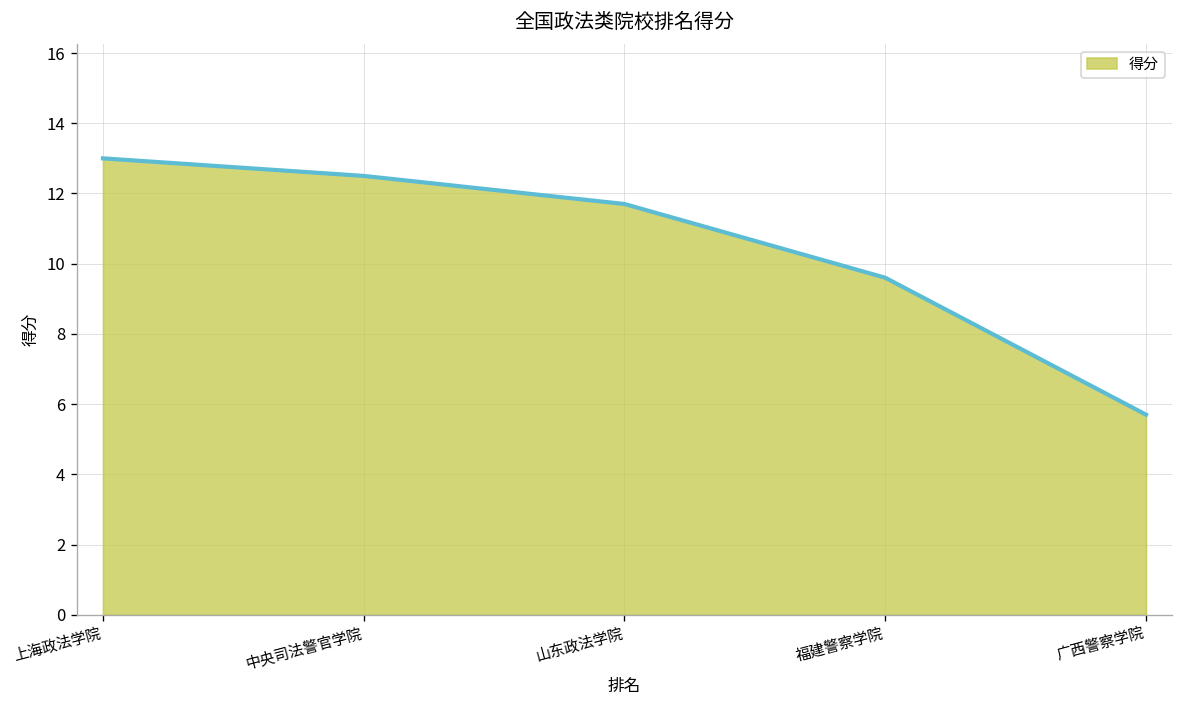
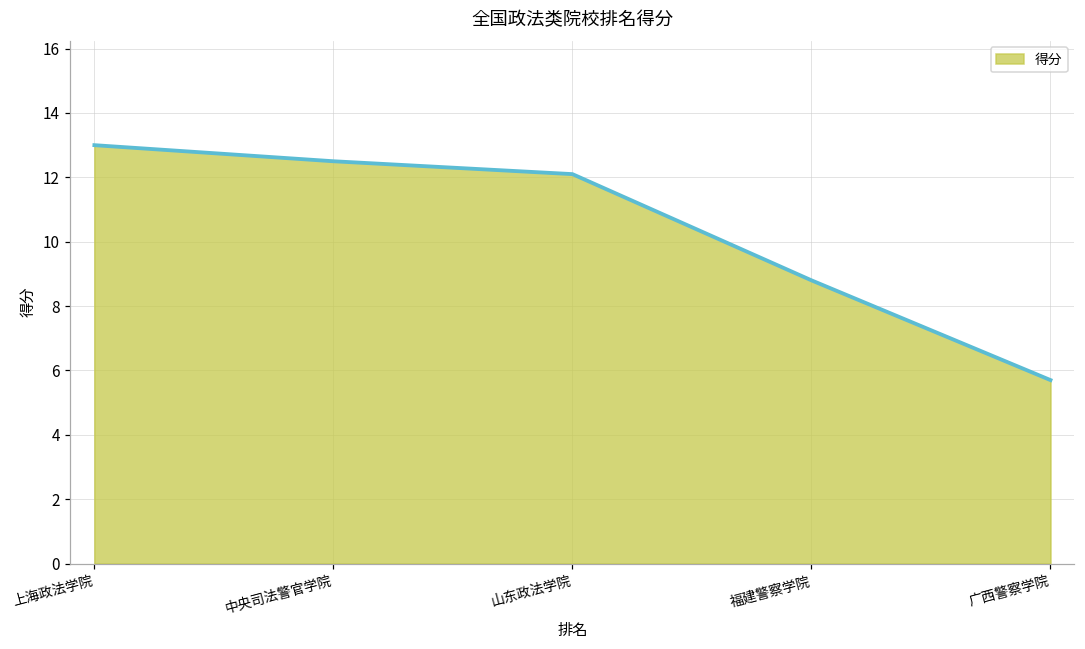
山东政法学院: 11.7 -> 12.1
福建警察学院: 9.6 -> 8.8
